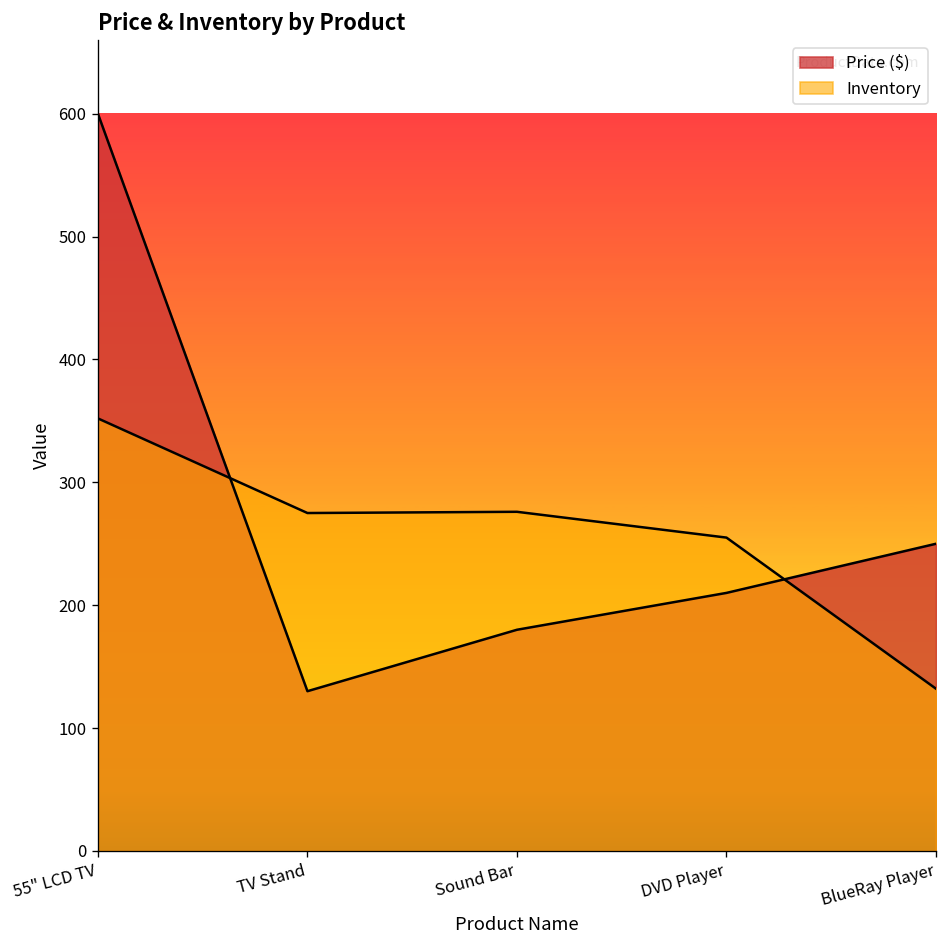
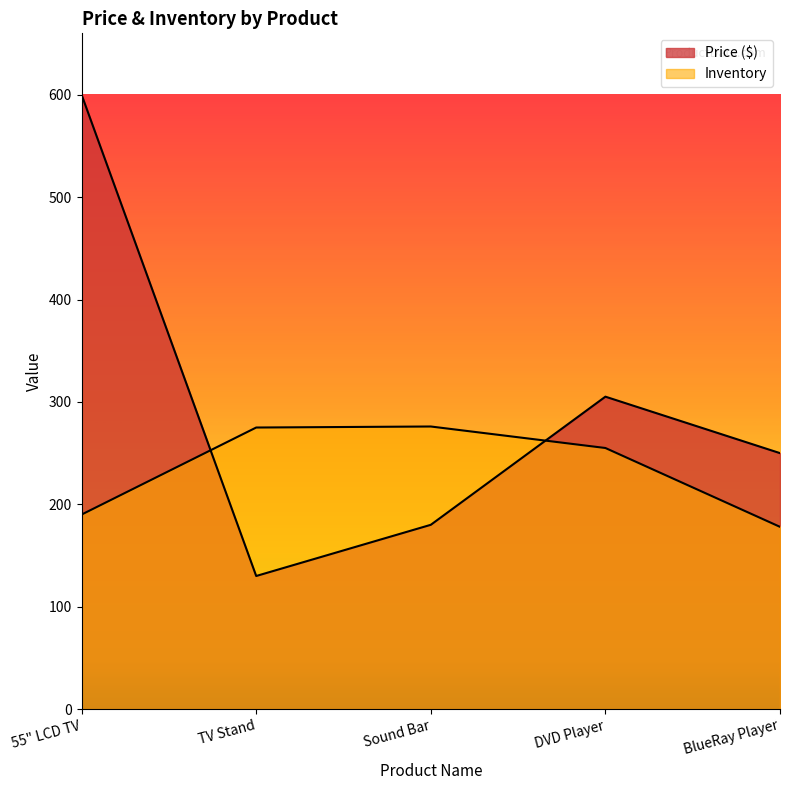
Inventory, 55" LCD TV: 352 -> 190
Price ($), DVD Player: 210 -> 305
Inventory, BlueRay Player: 132 -> 178
